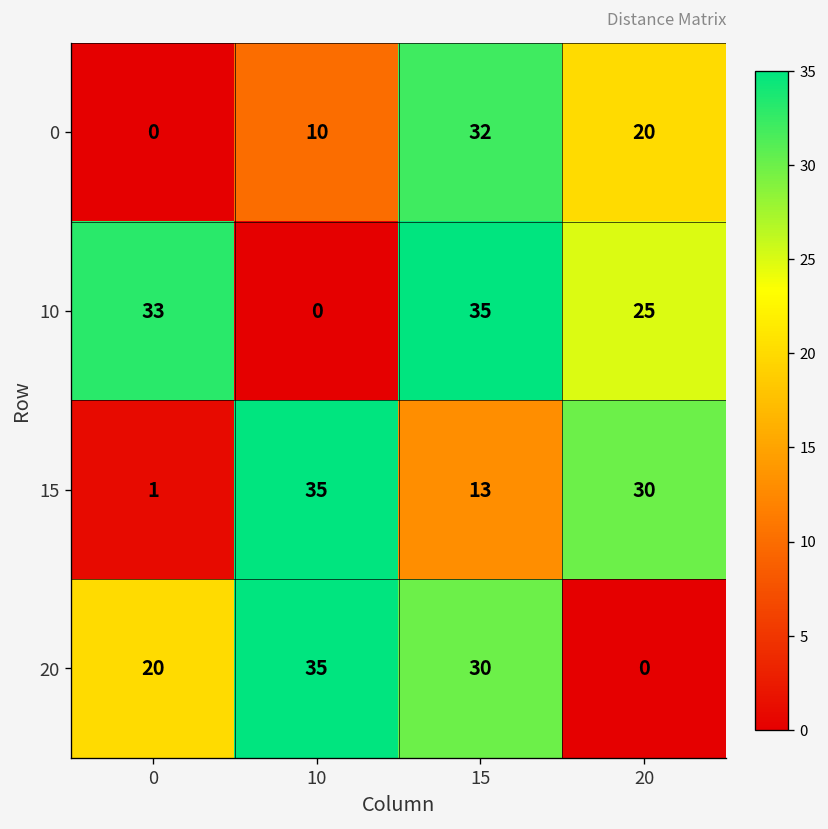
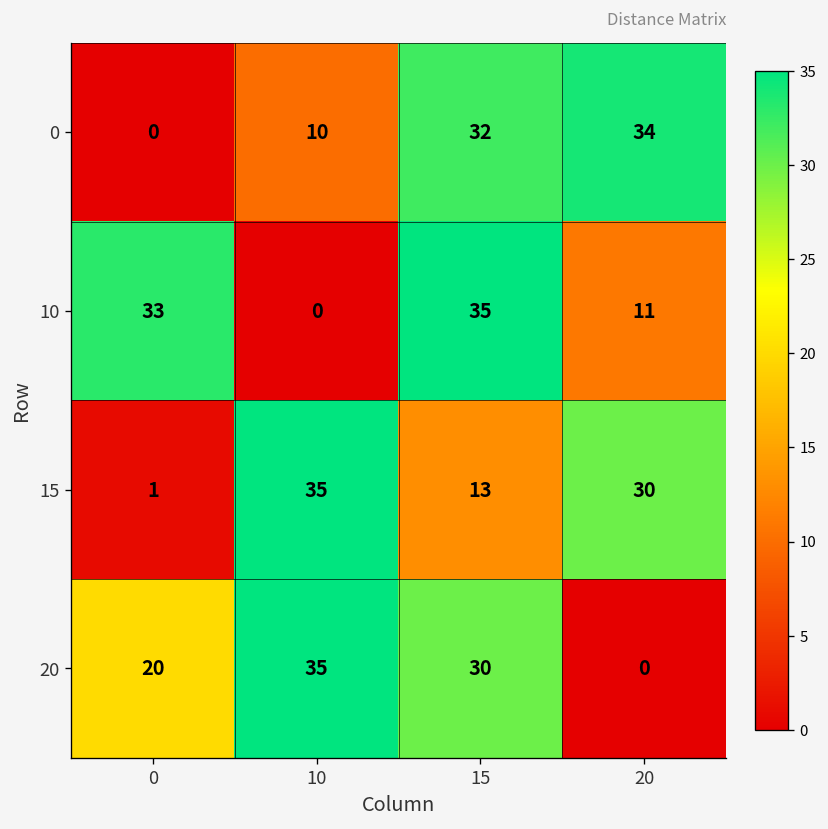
0, 20: 20 -> 34
10, 20: 25 -> 11
